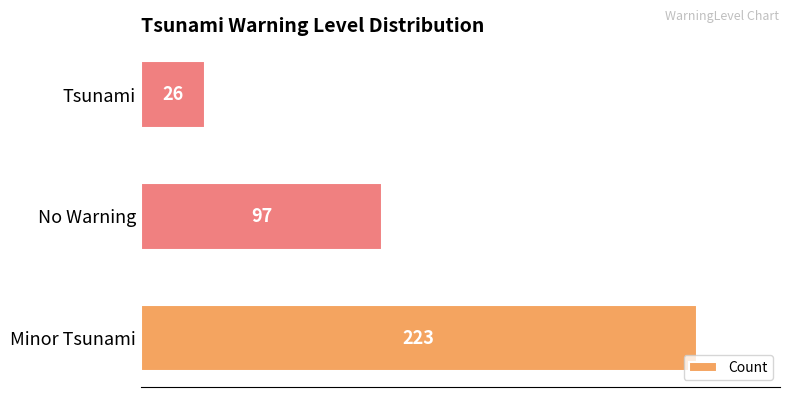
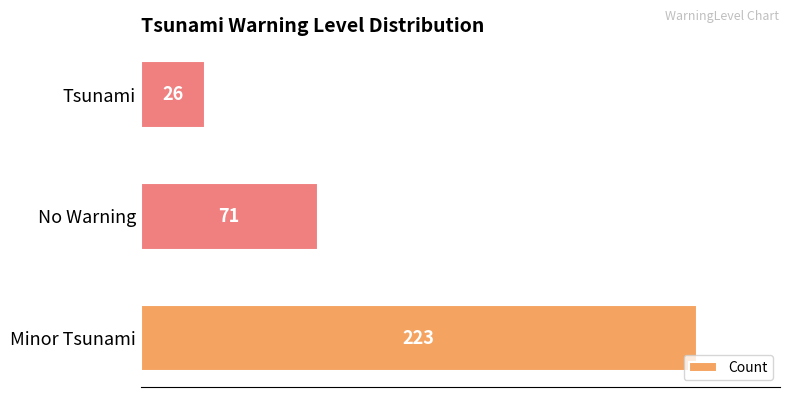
No Warning: 97 -> 71
